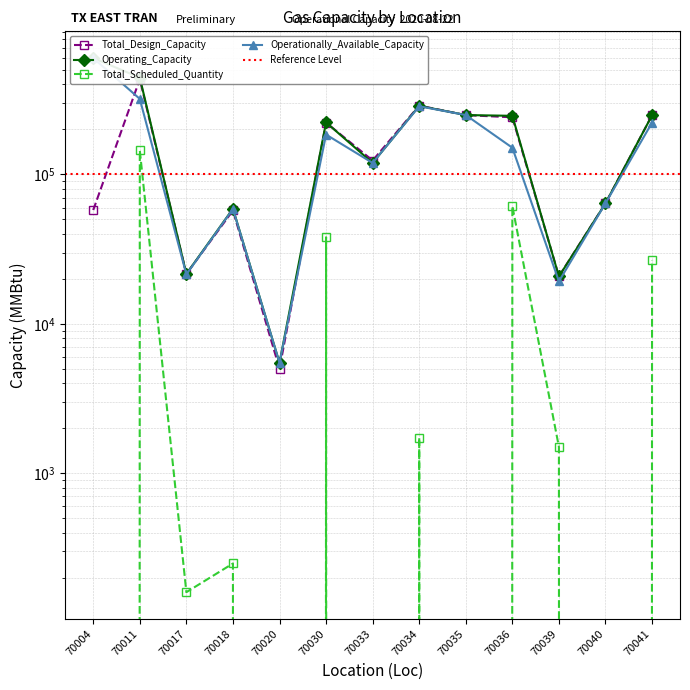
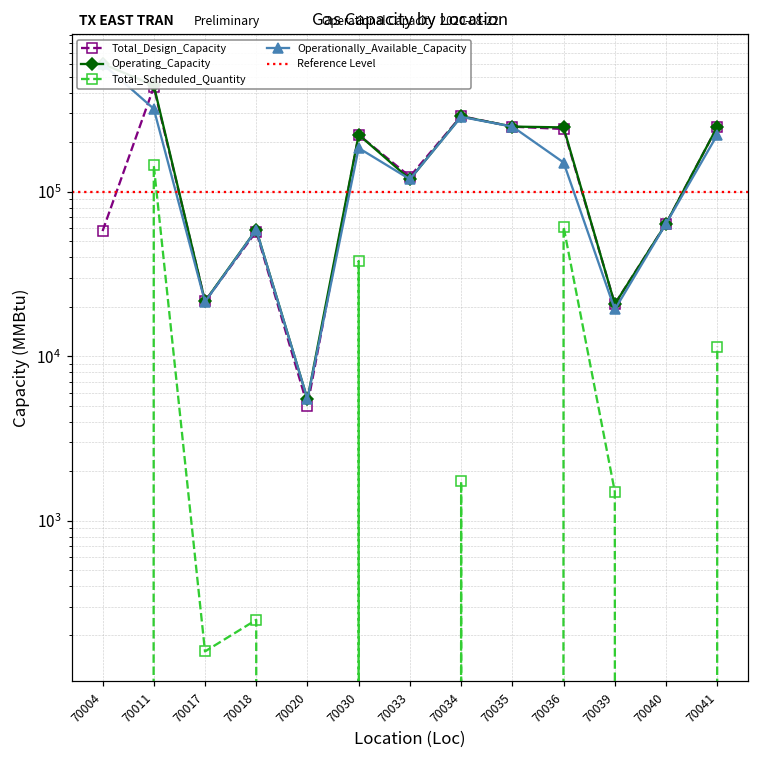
Total_Scheduled_Quantity, 70041: 27000 -> 11000
